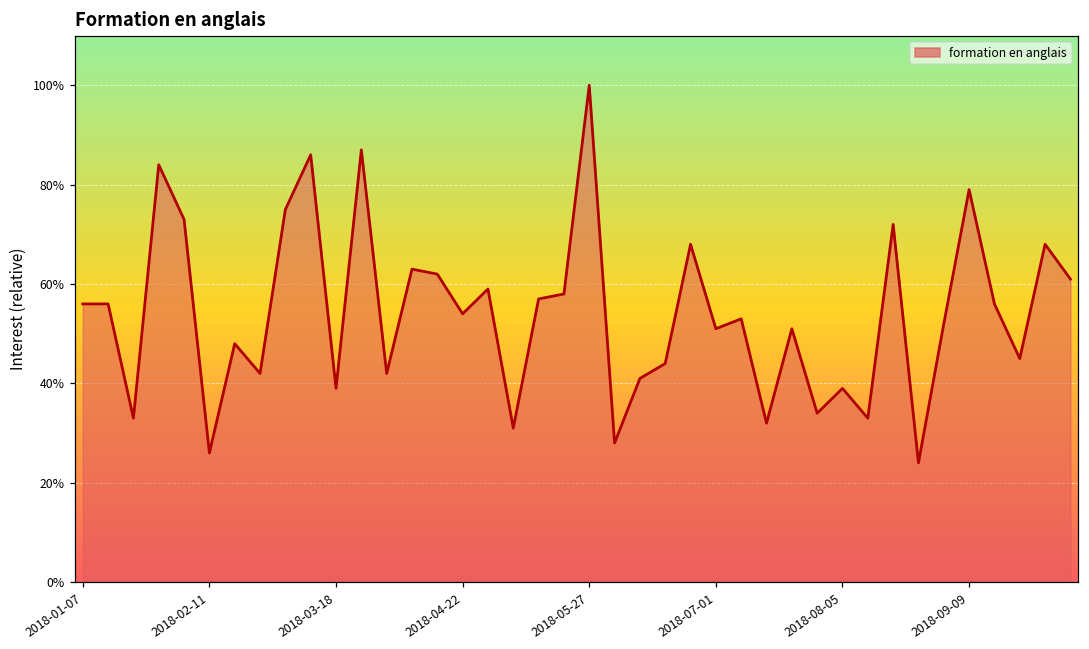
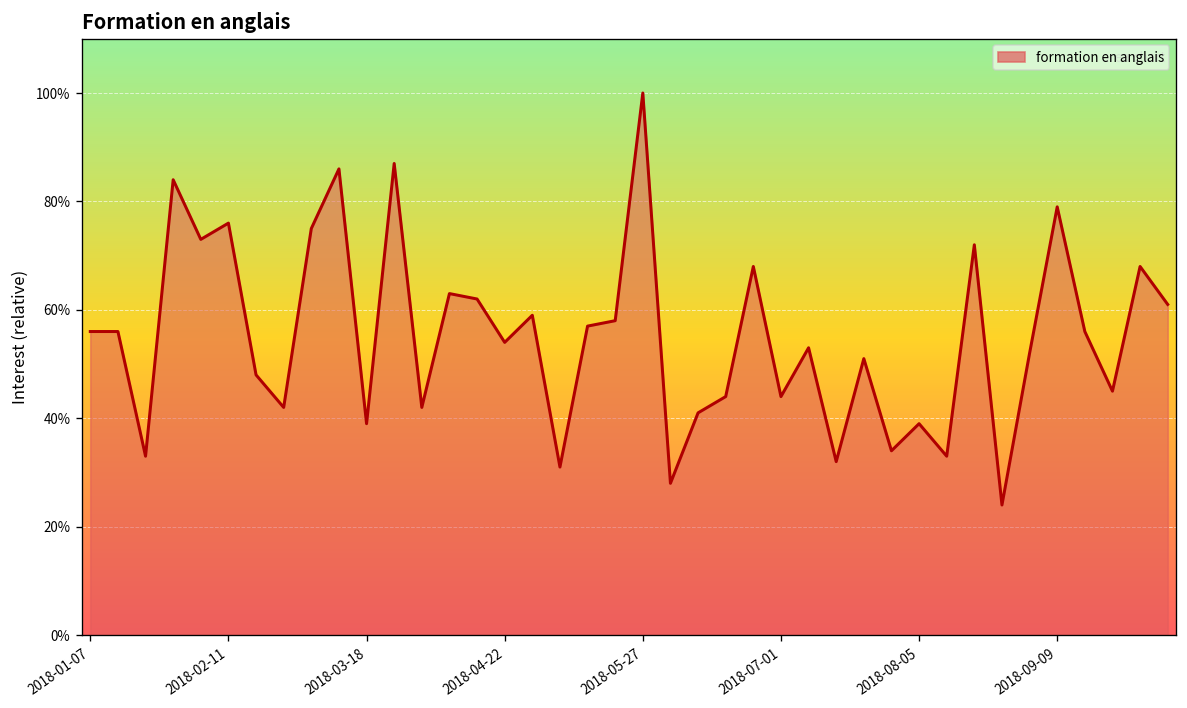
2018-02-11: 26% -> 76%
2018-07-01: 51% -> 44%
